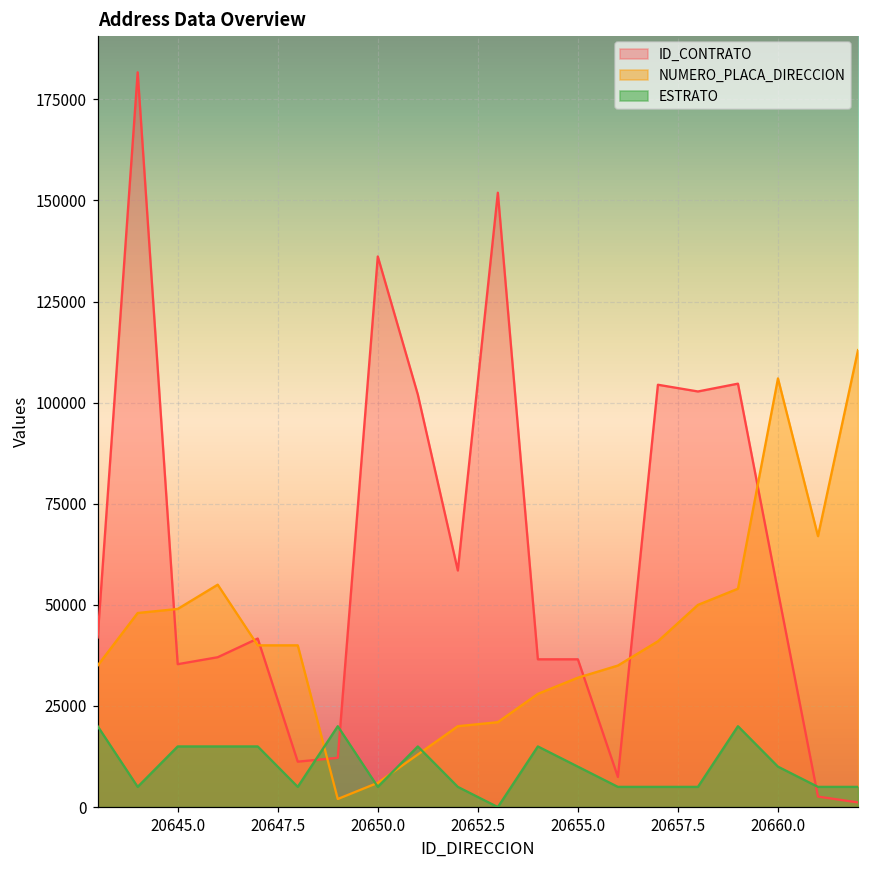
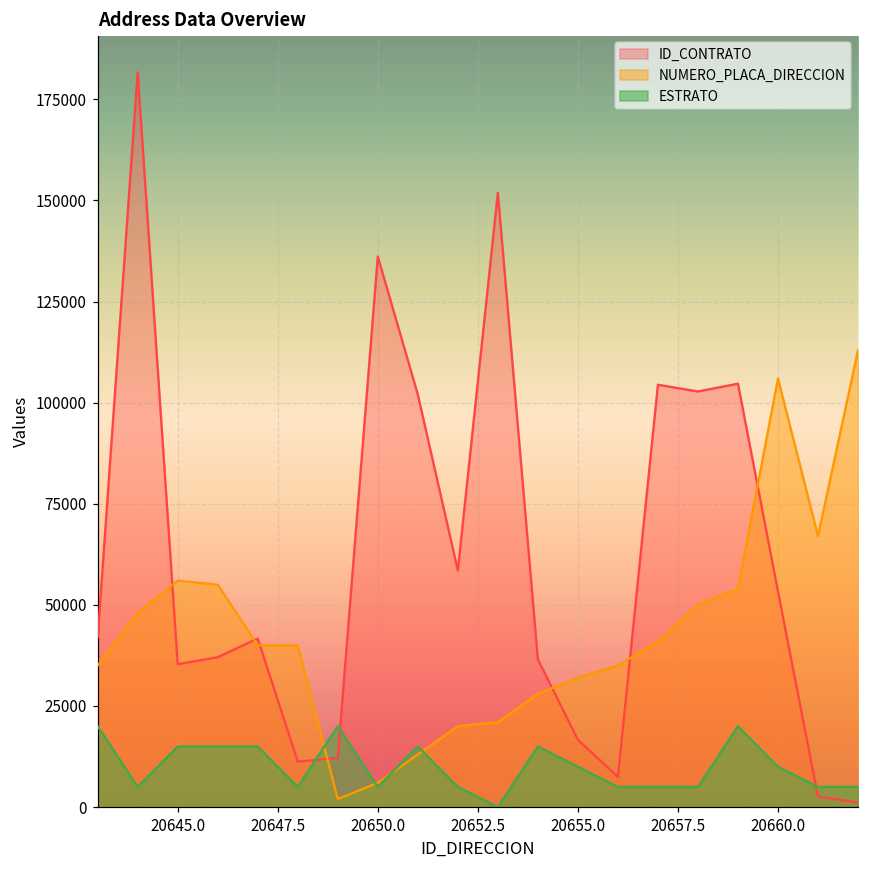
NUMERO_PLACA_DIRECCION, 20645.0: 49000 -> 56000
ID_CONTRATO, 20655.0: 37000 -> 17000
